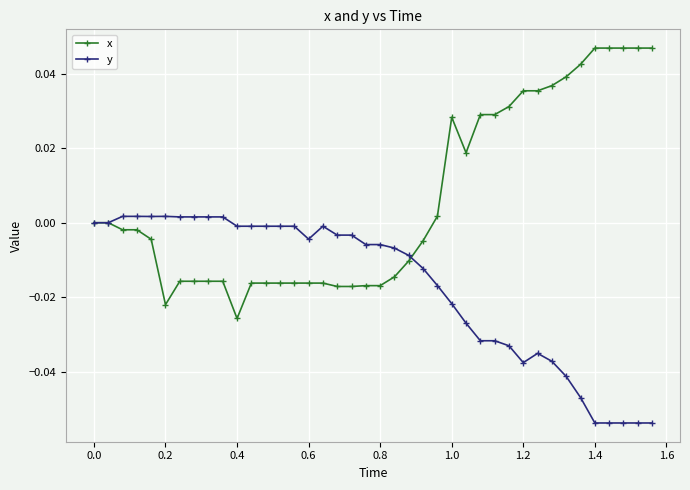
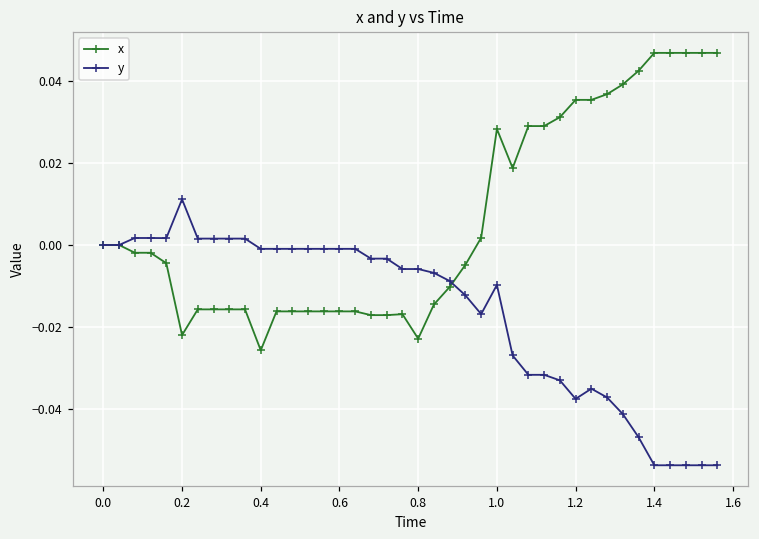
y, 0.2: 0.002 -> 0.011
y, 0.6: -0.004 -> -0.001
x, 0.8: -0.017 -> -0.023
y, 1.0: -0.022 -> -0.010
